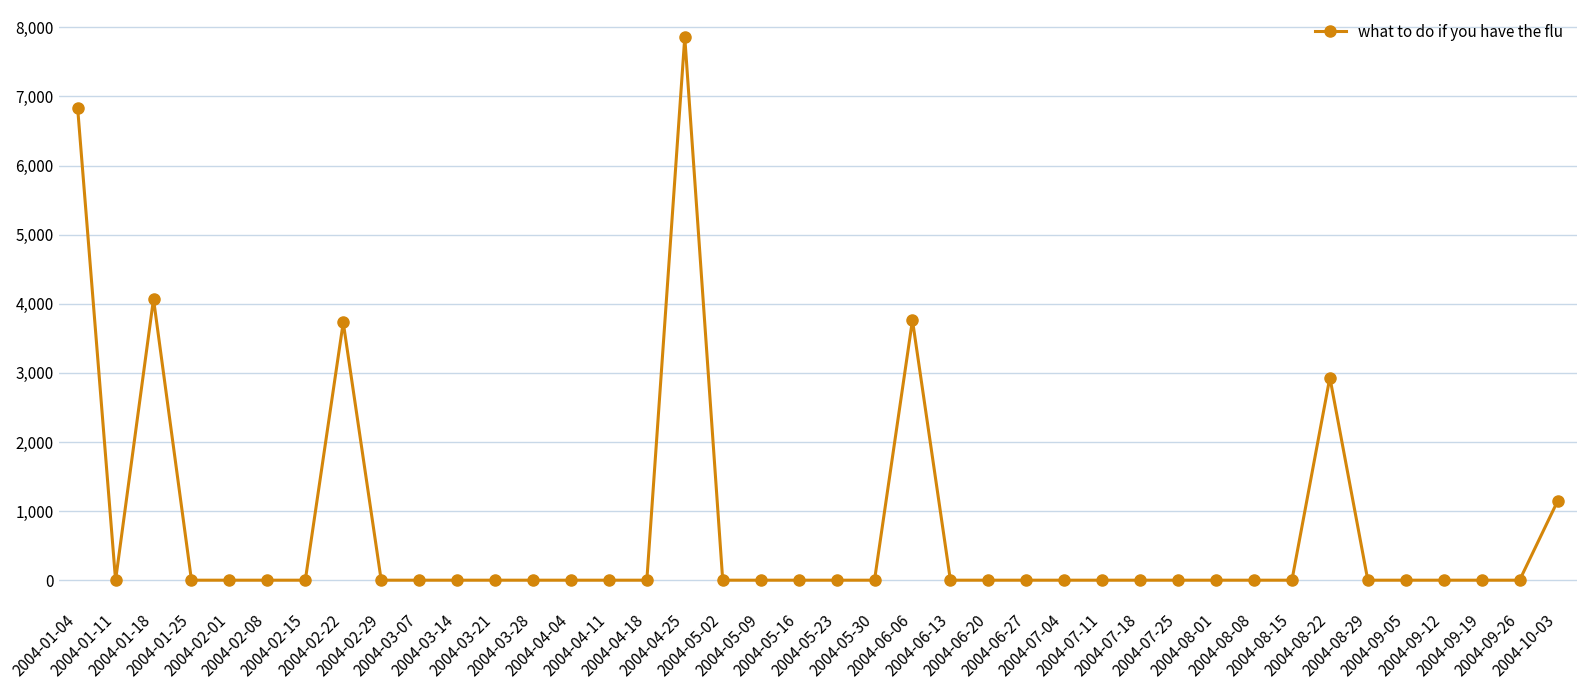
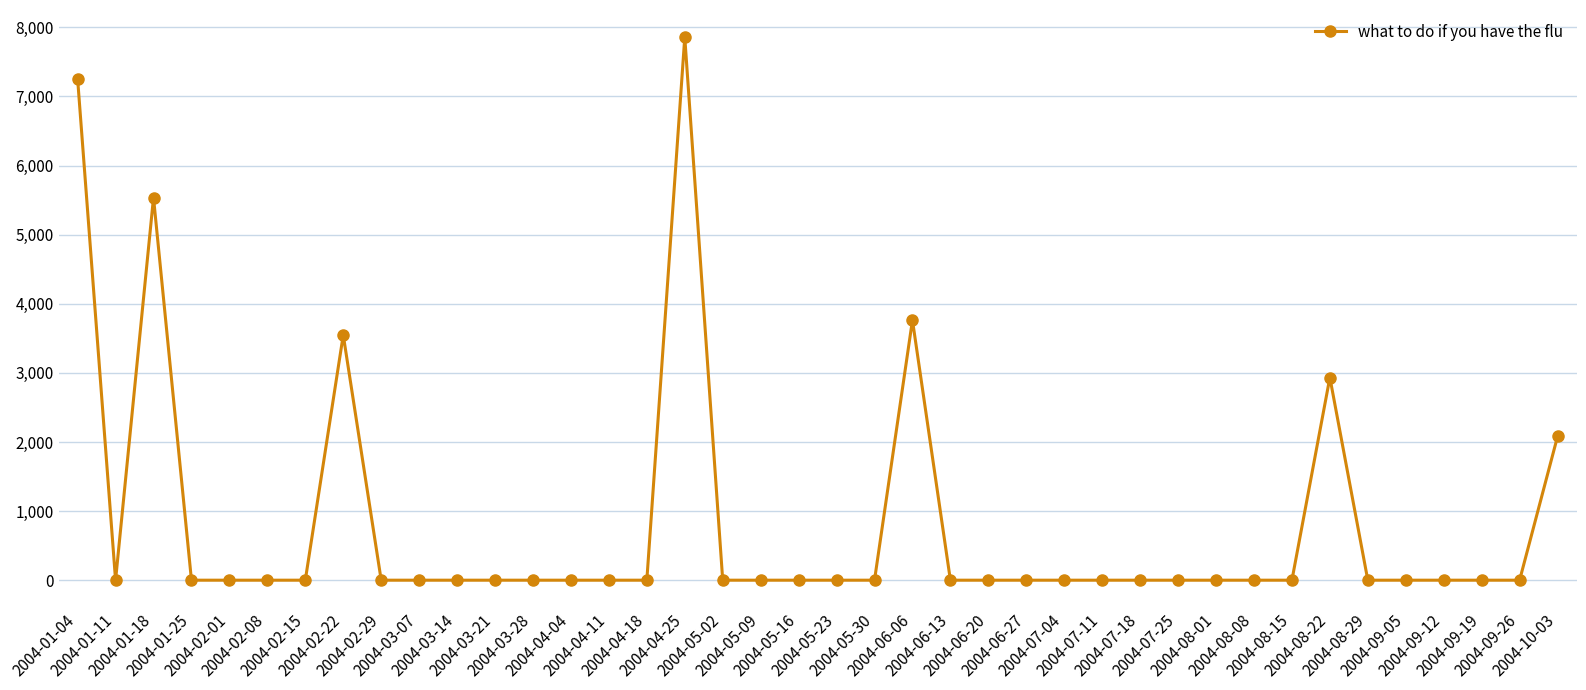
2004-01-04: 6,800 -> 7,300
2004-01-18: 4,100 -> 5,500
2004-02-22: 3,700 -> 3,500
2004-10-03: 1,100 -> 2,100
